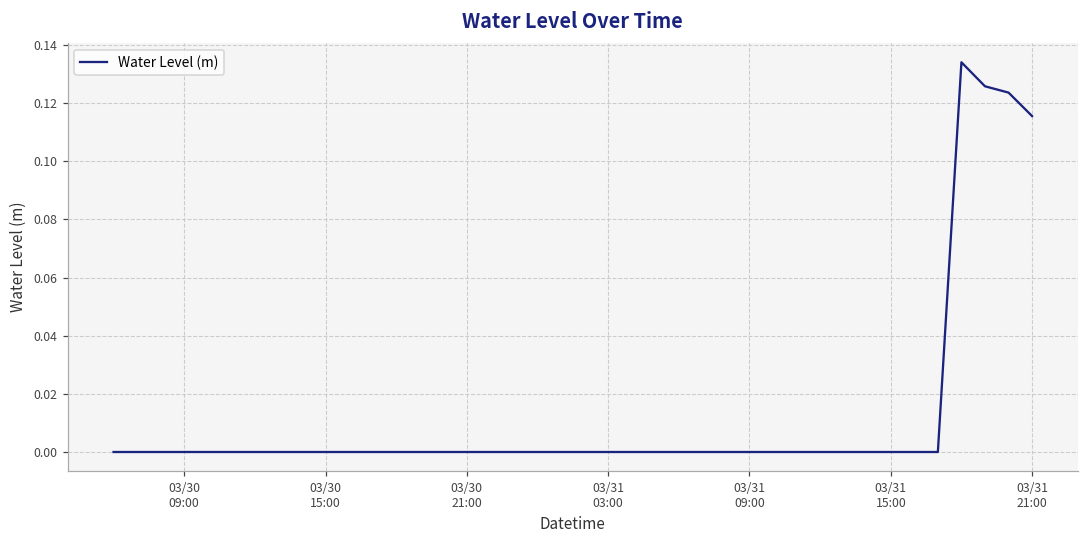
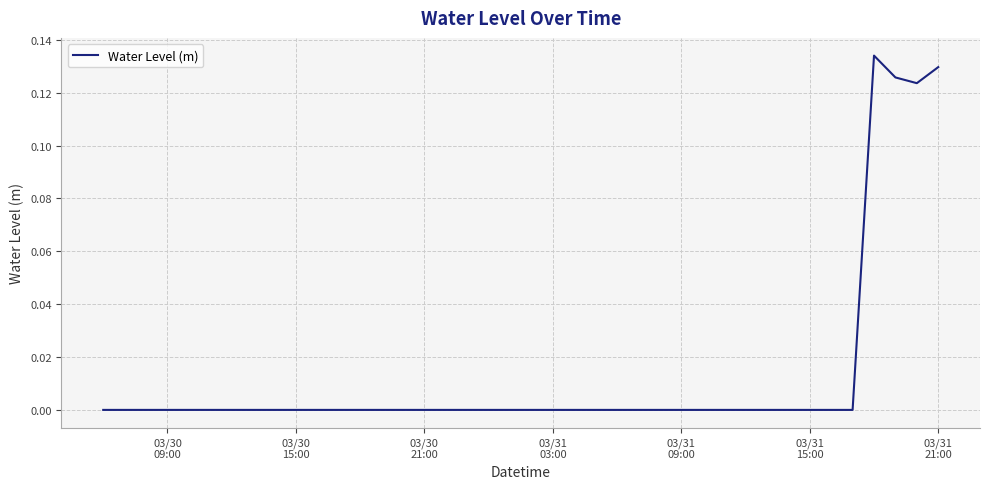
03/31 21:00: 0.116 -> 0.130
